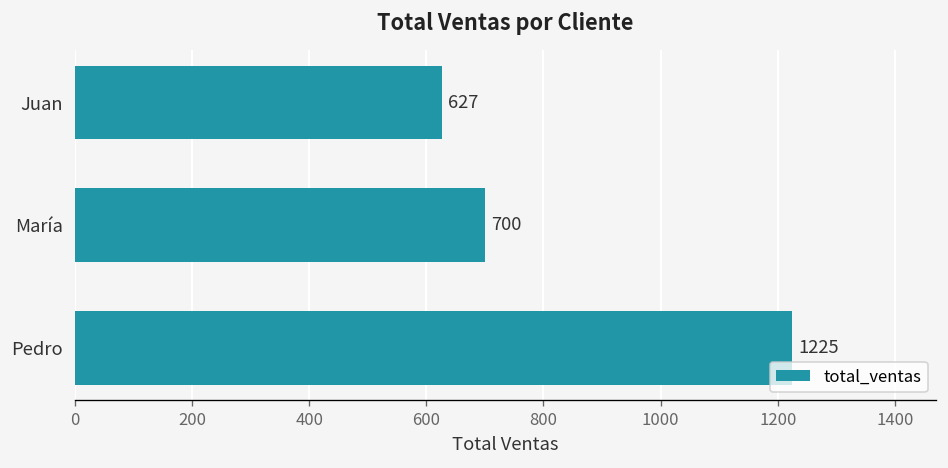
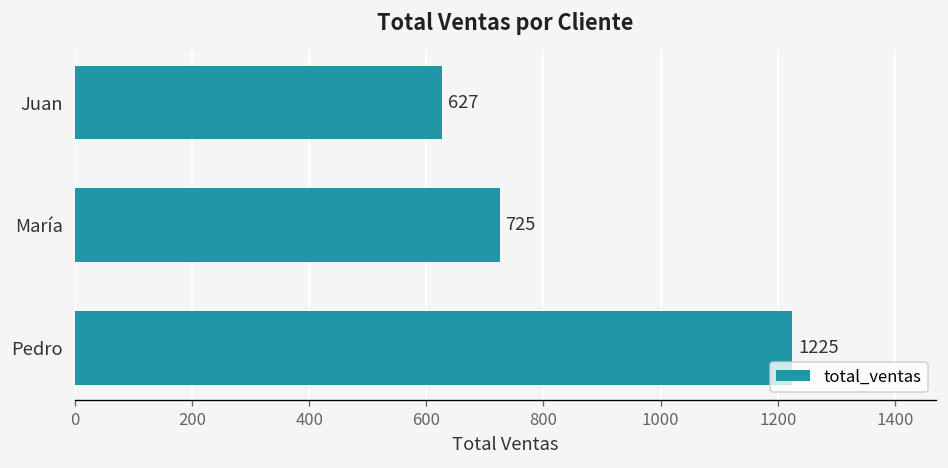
María: 700 -> 725
